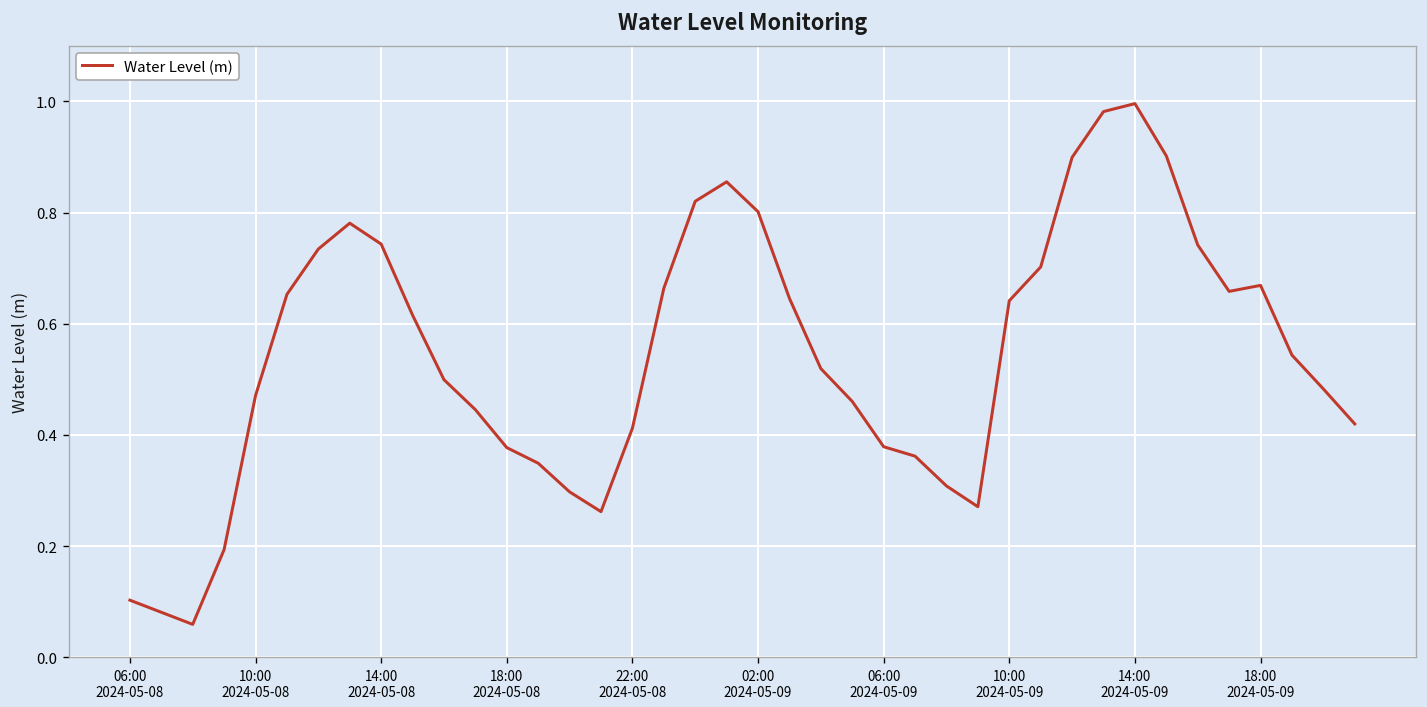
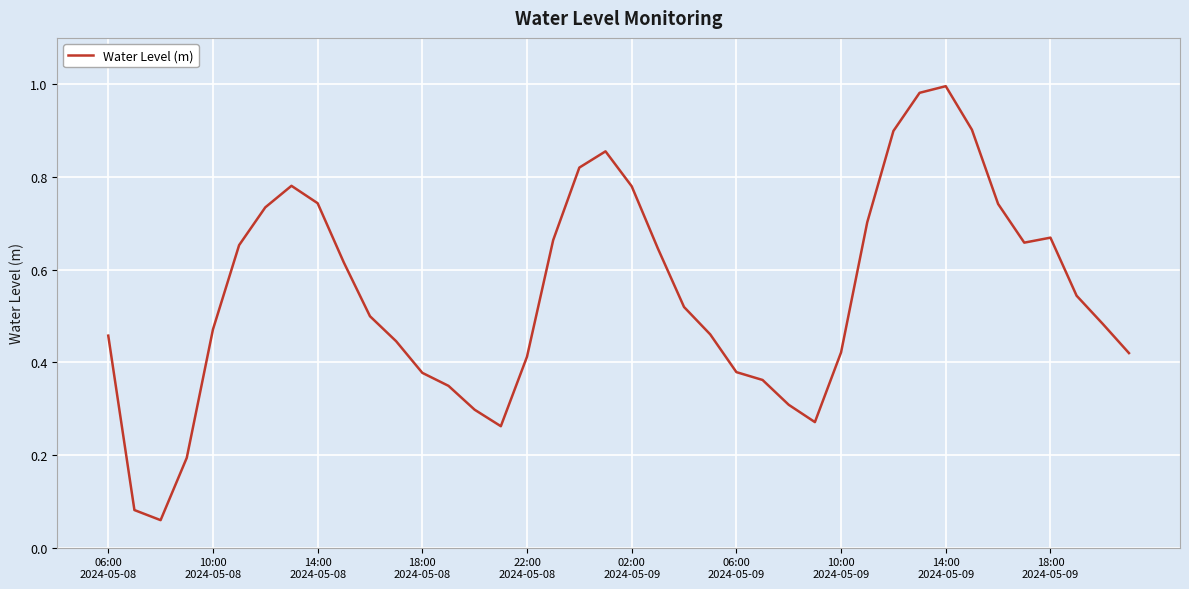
06:00 2024-05-08: 0.10 -> 0.46
02:00 2024-05-09: 0.80 -> 0.78
10:00 2024-05-09: 0.64 -> 0.42
